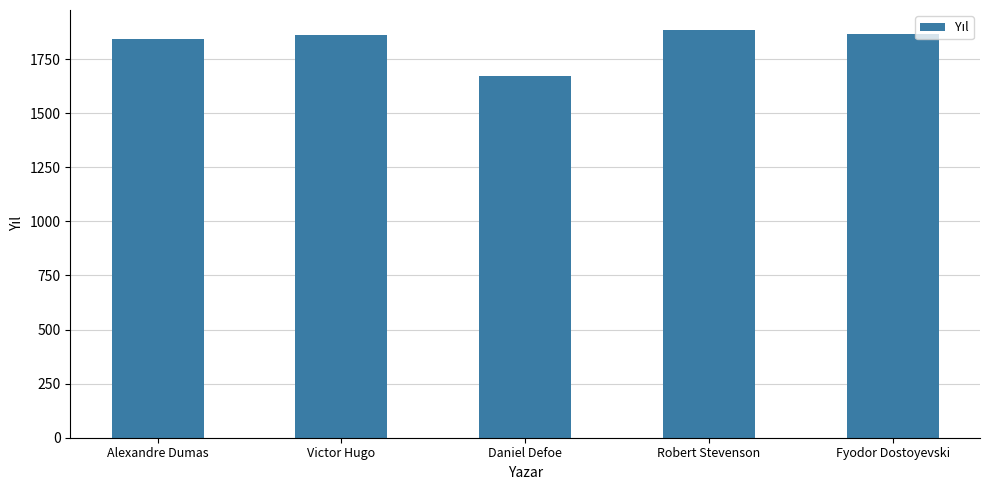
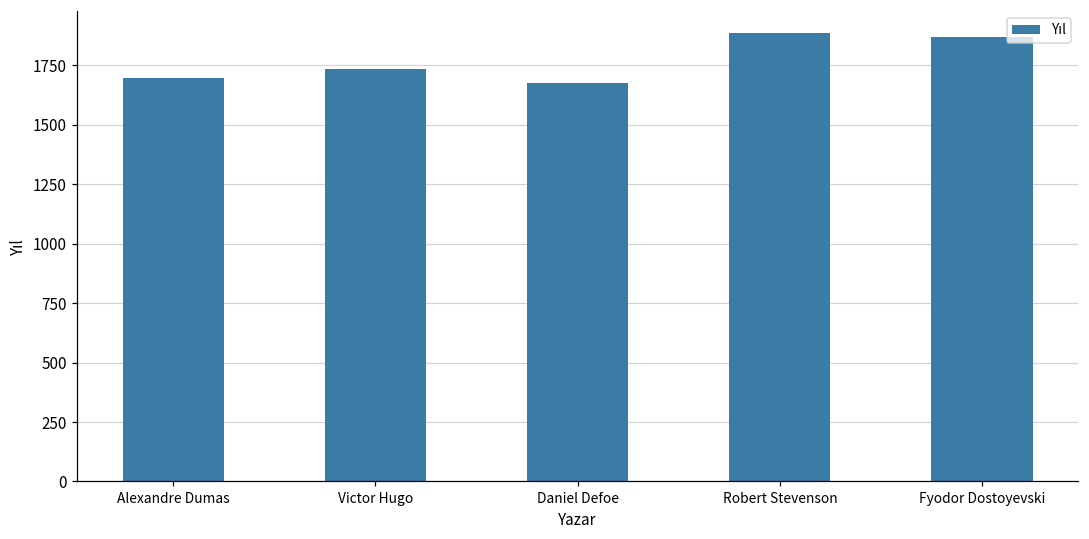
Alexandre Dumas: 1840 -> 1700
Victor Hugo: 1860 -> 1730
